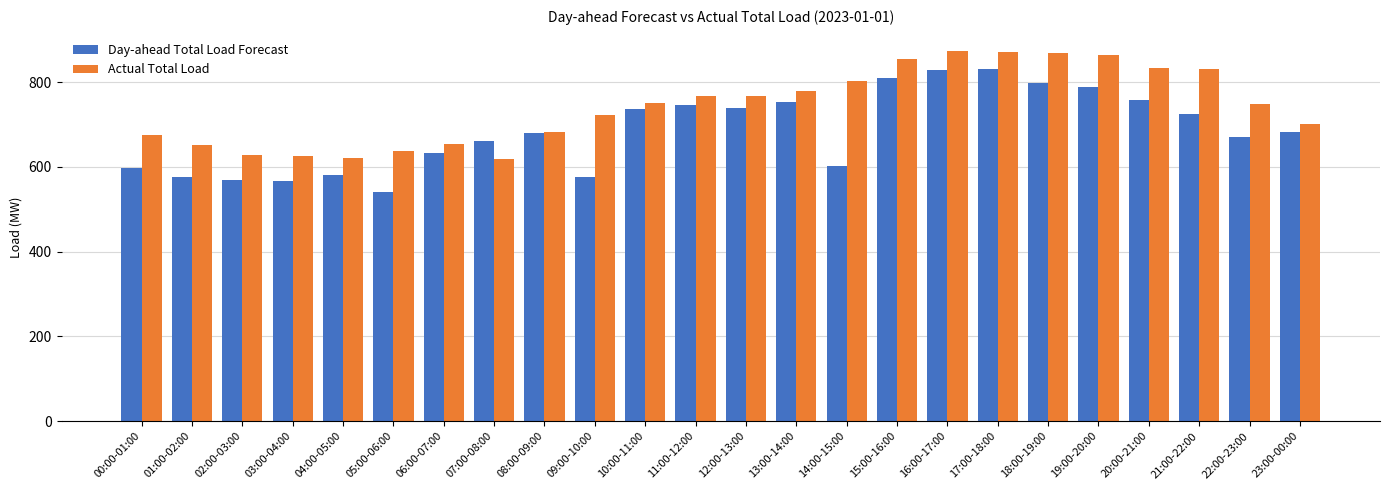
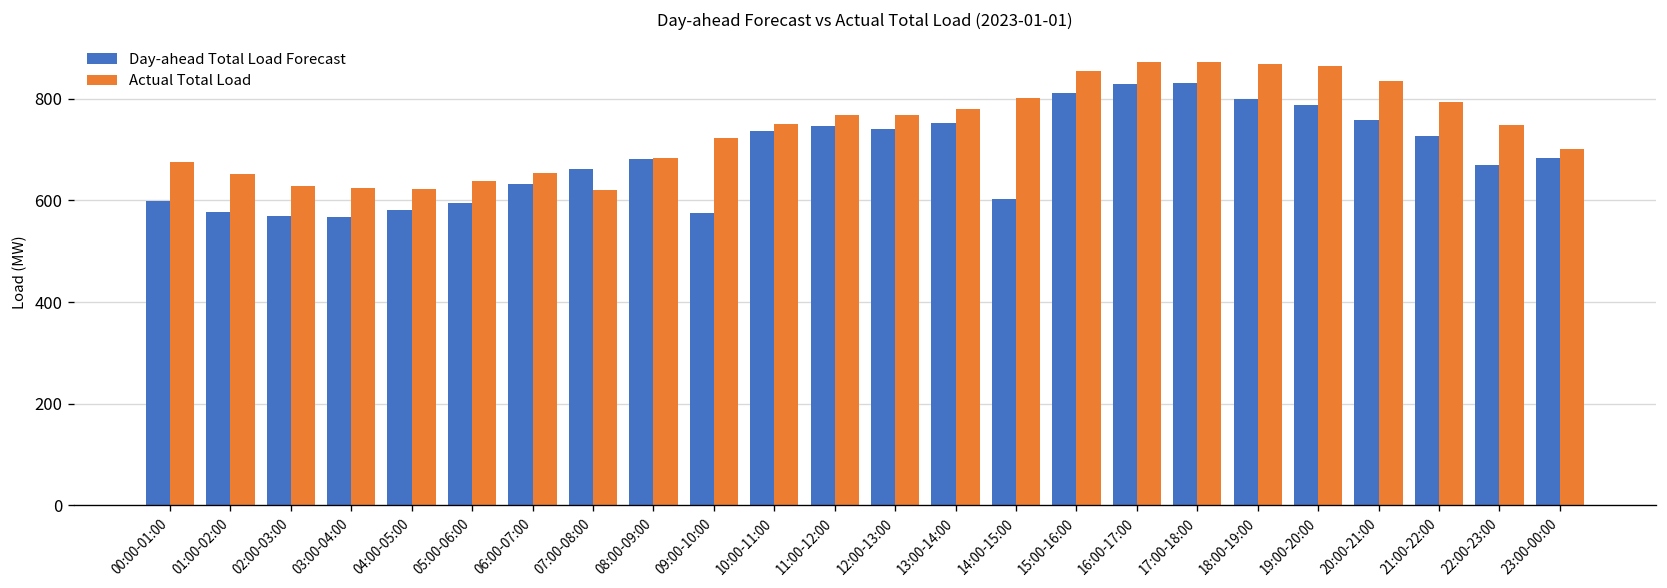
Day-ahead Total Load Forecast, 05:00-06:00: 540 -> 600
Actual Total Load, 21:00-22:00: 830 -> 790
